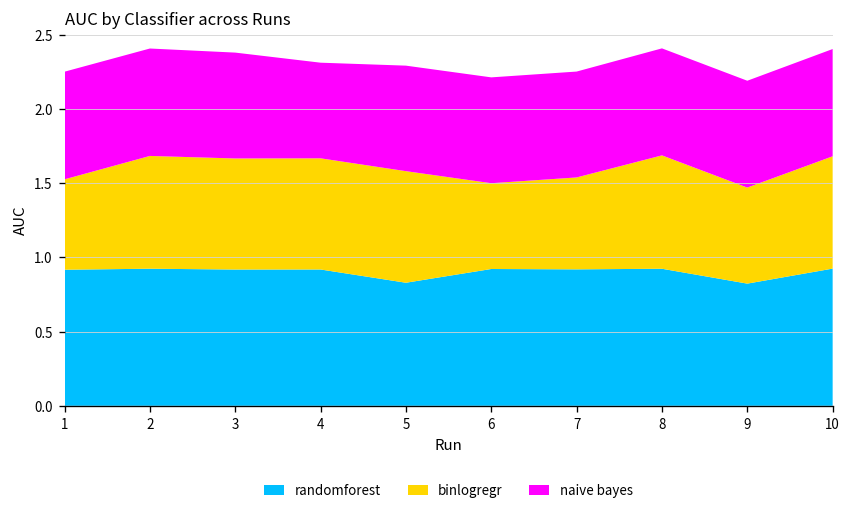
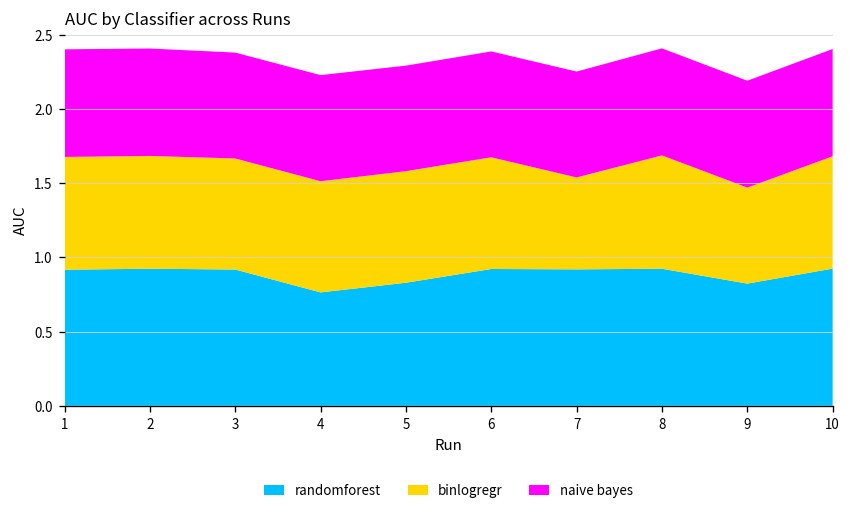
binlogregr, 1: 0.61 -> 0.76
randomforest, 4: 0.92 -> 0.76
naive bayes, 4: 0.64 -> 0.71
binlogregr, 6: 0.58 -> 0.75
